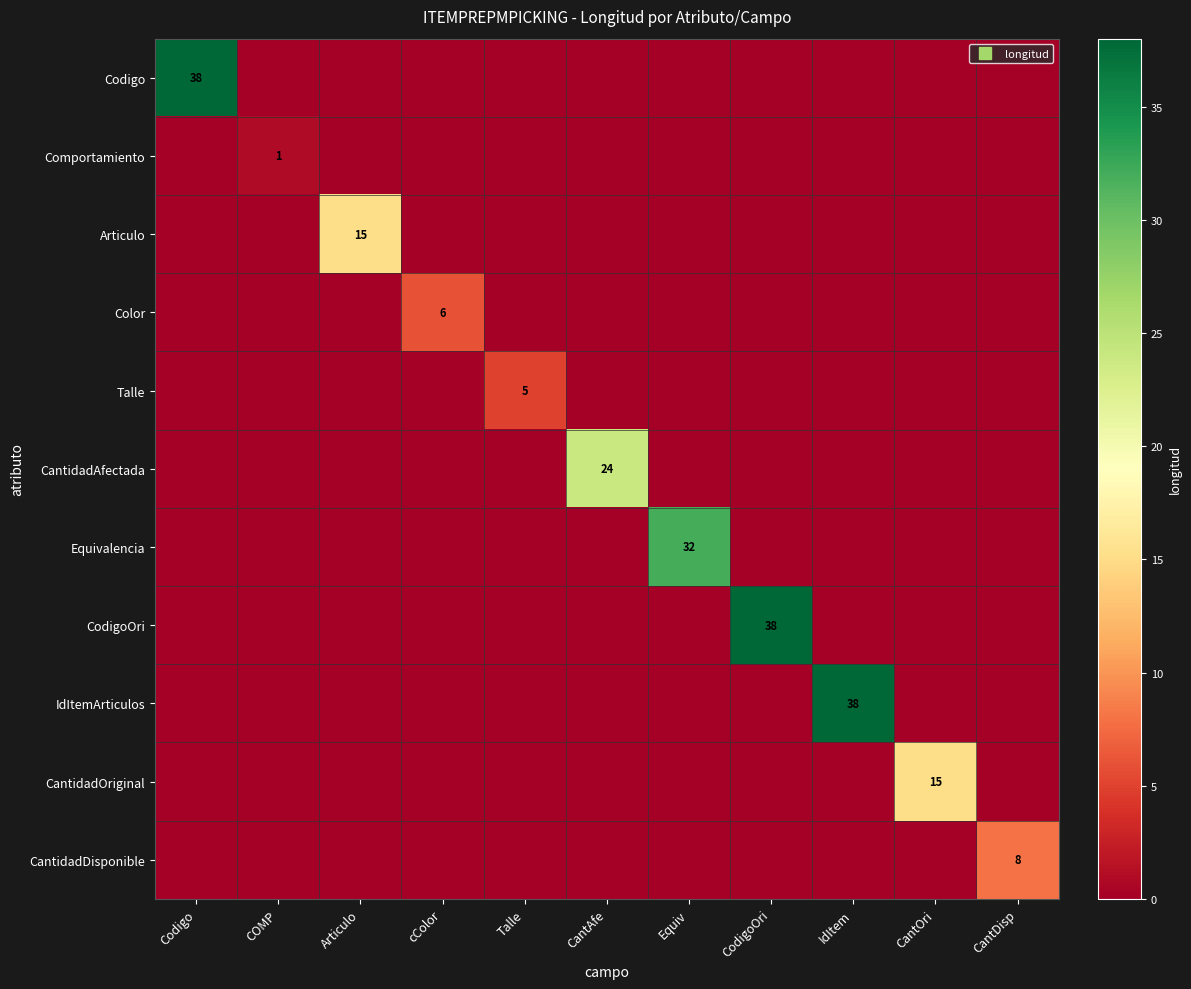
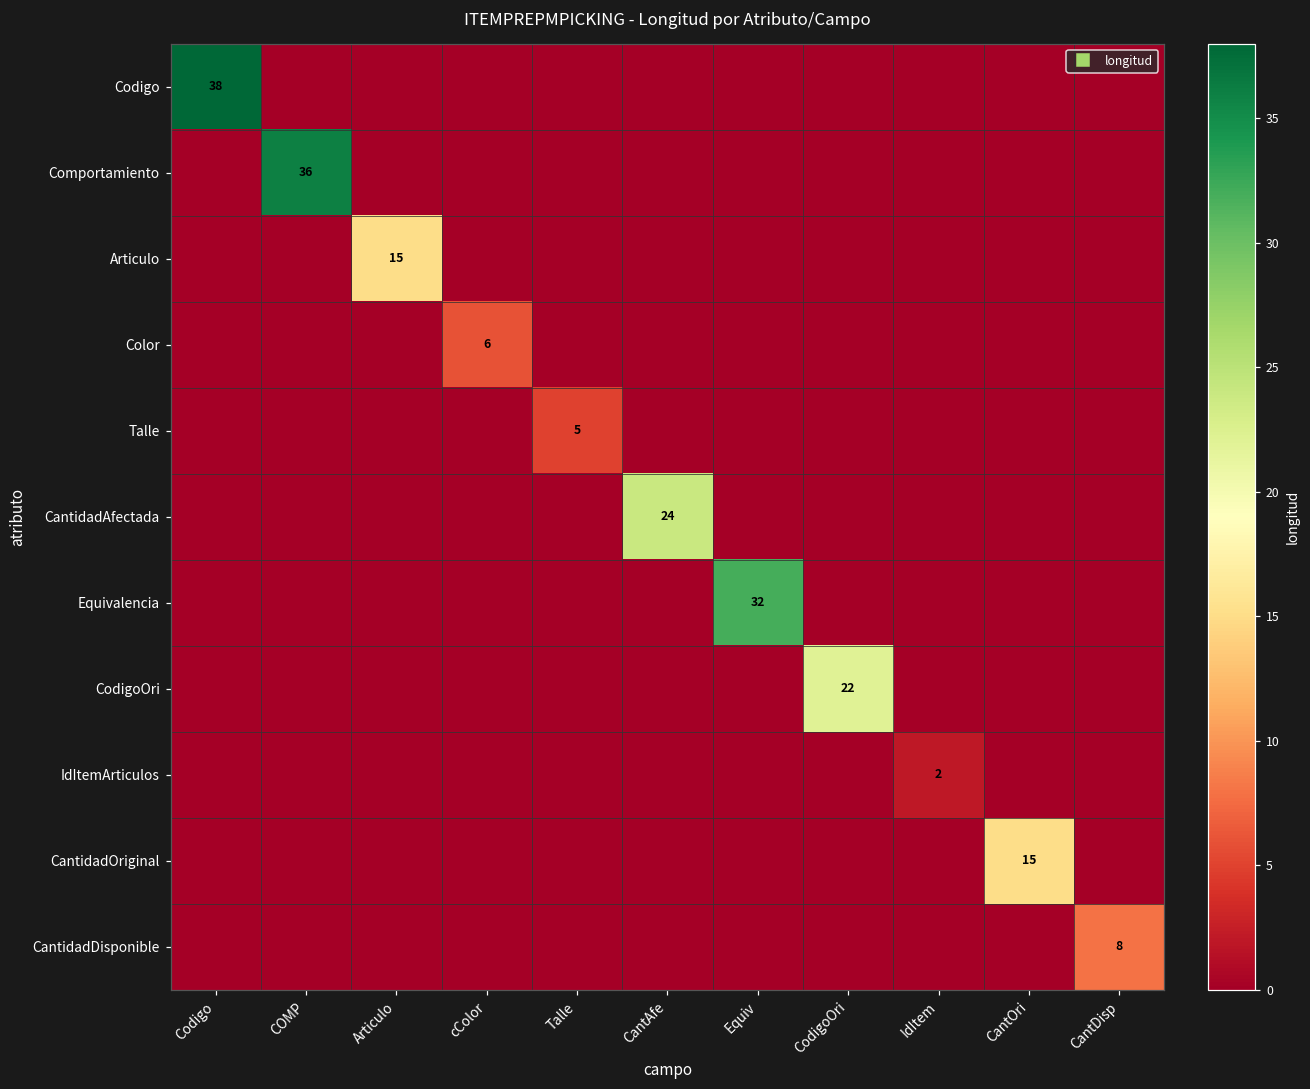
Comportamiento, COMP: 1 -> 36
CodigoOri, CodigoOri: 38 -> 22
IdItemArticulos, IdItem: 38 -> 2
